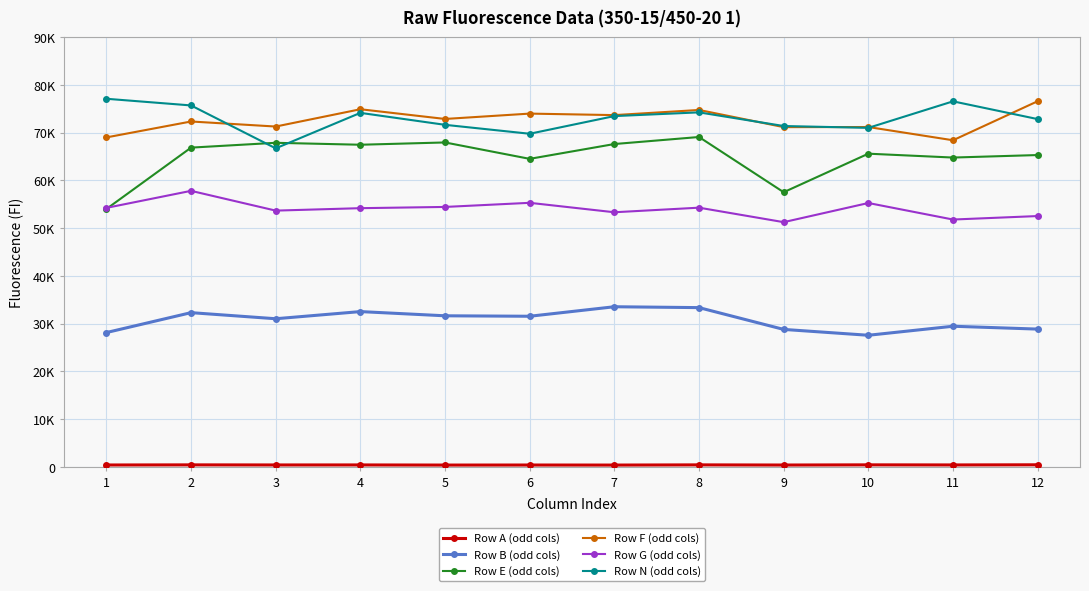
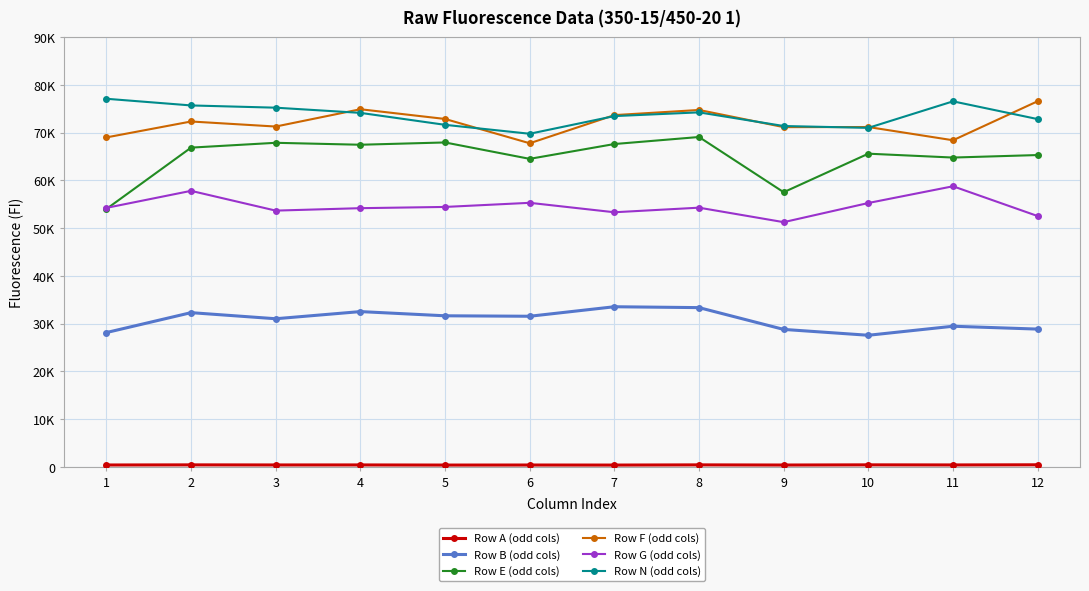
Row N (odd cols), 3: 67000 -> 75000
Row F (odd cols), 6: 74000 -> 68000
Row G (odd cols), 11: 52000 -> 59000
